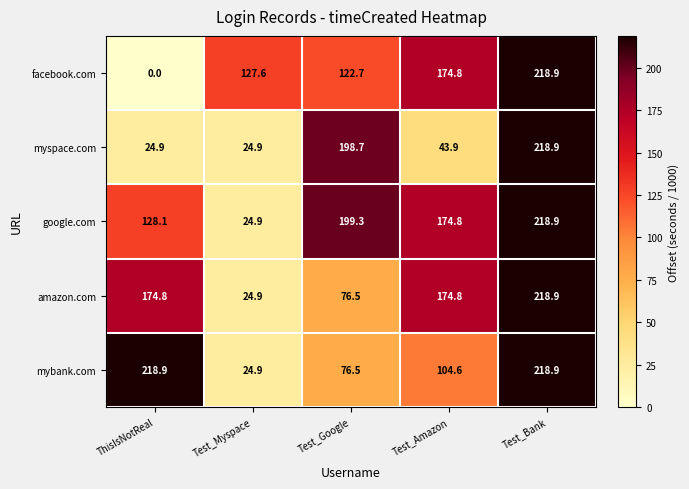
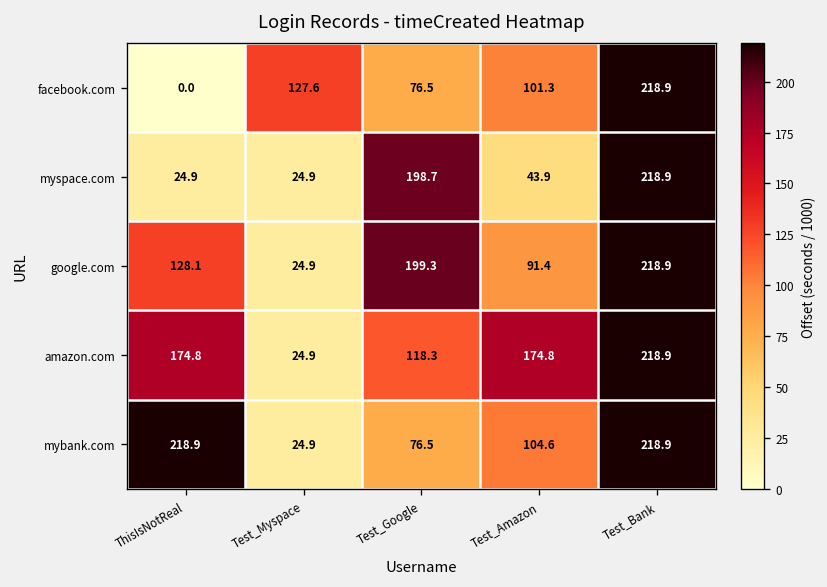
facebook.com, Test_Google: 122.7 -> 76.5
facebook.com, Test_Amazon: 174.8 -> 101.3
google.com, Test_Amazon: 174.8 -> 91.4
amazon.com, Test_Google: 76.5 -> 118.3
